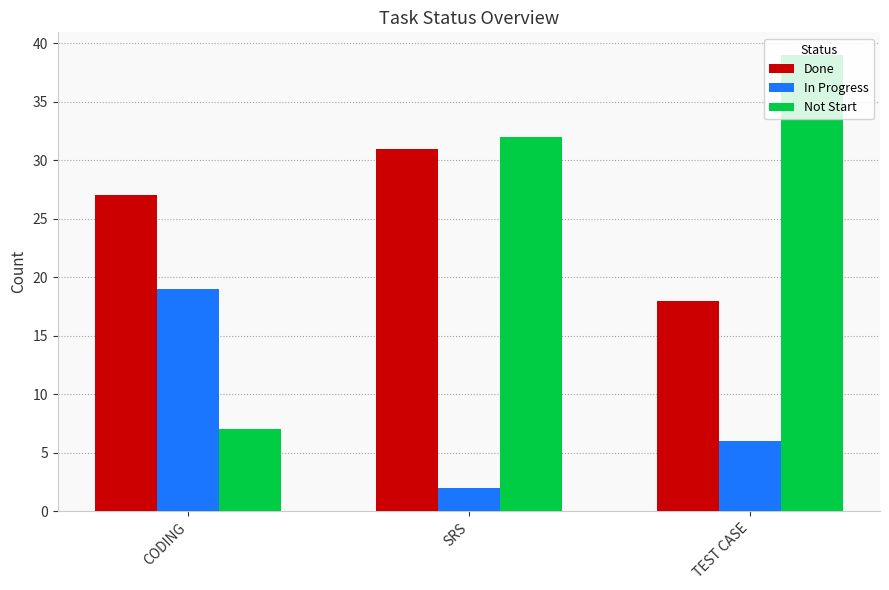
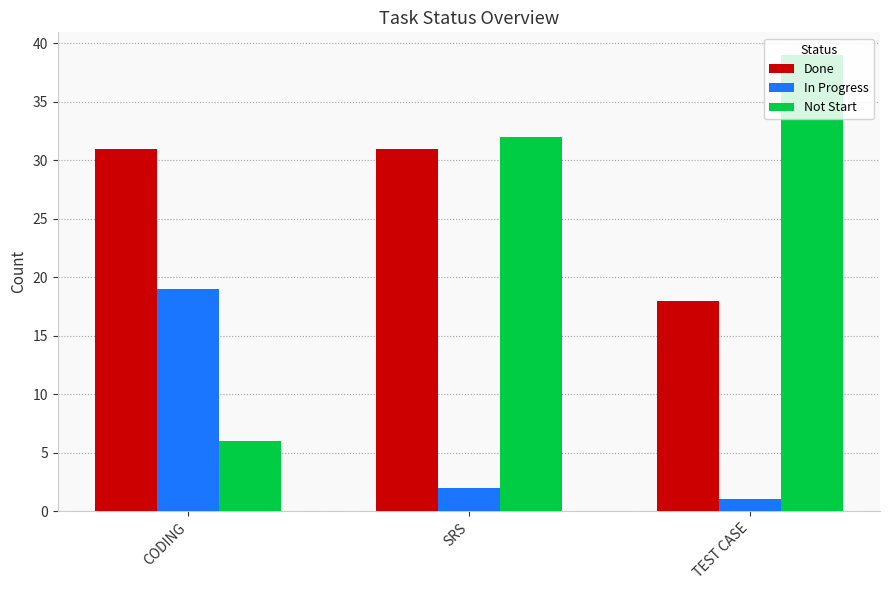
Done, CODING: 27 -> 31
Not Start, CODING: 7 -> 6
In Progress, TEST CASE: 6 -> 1
